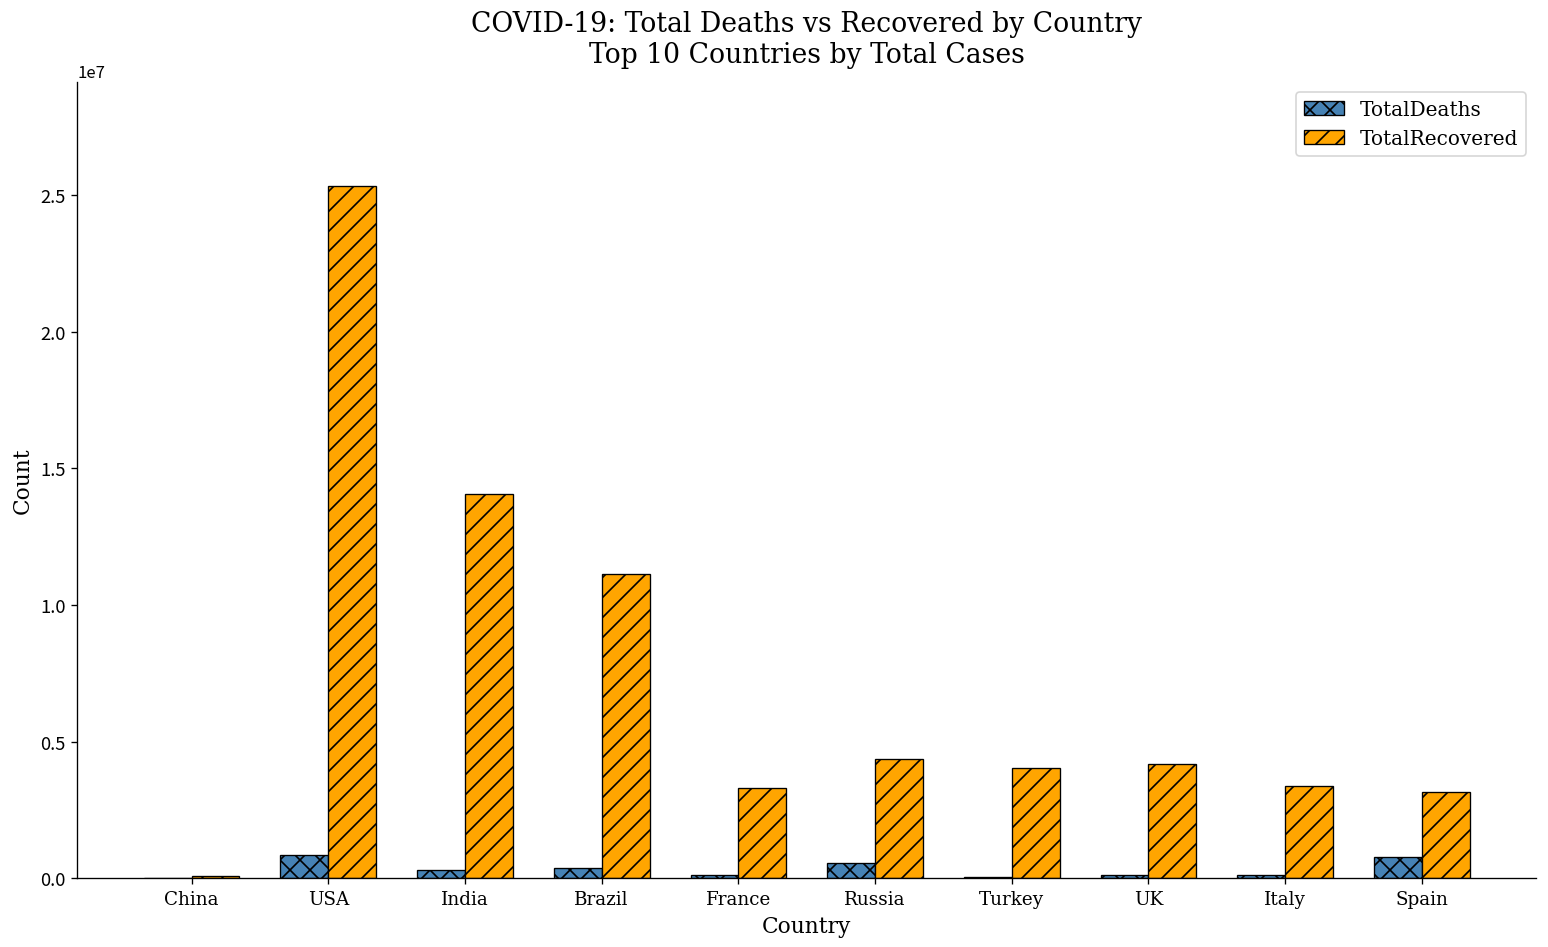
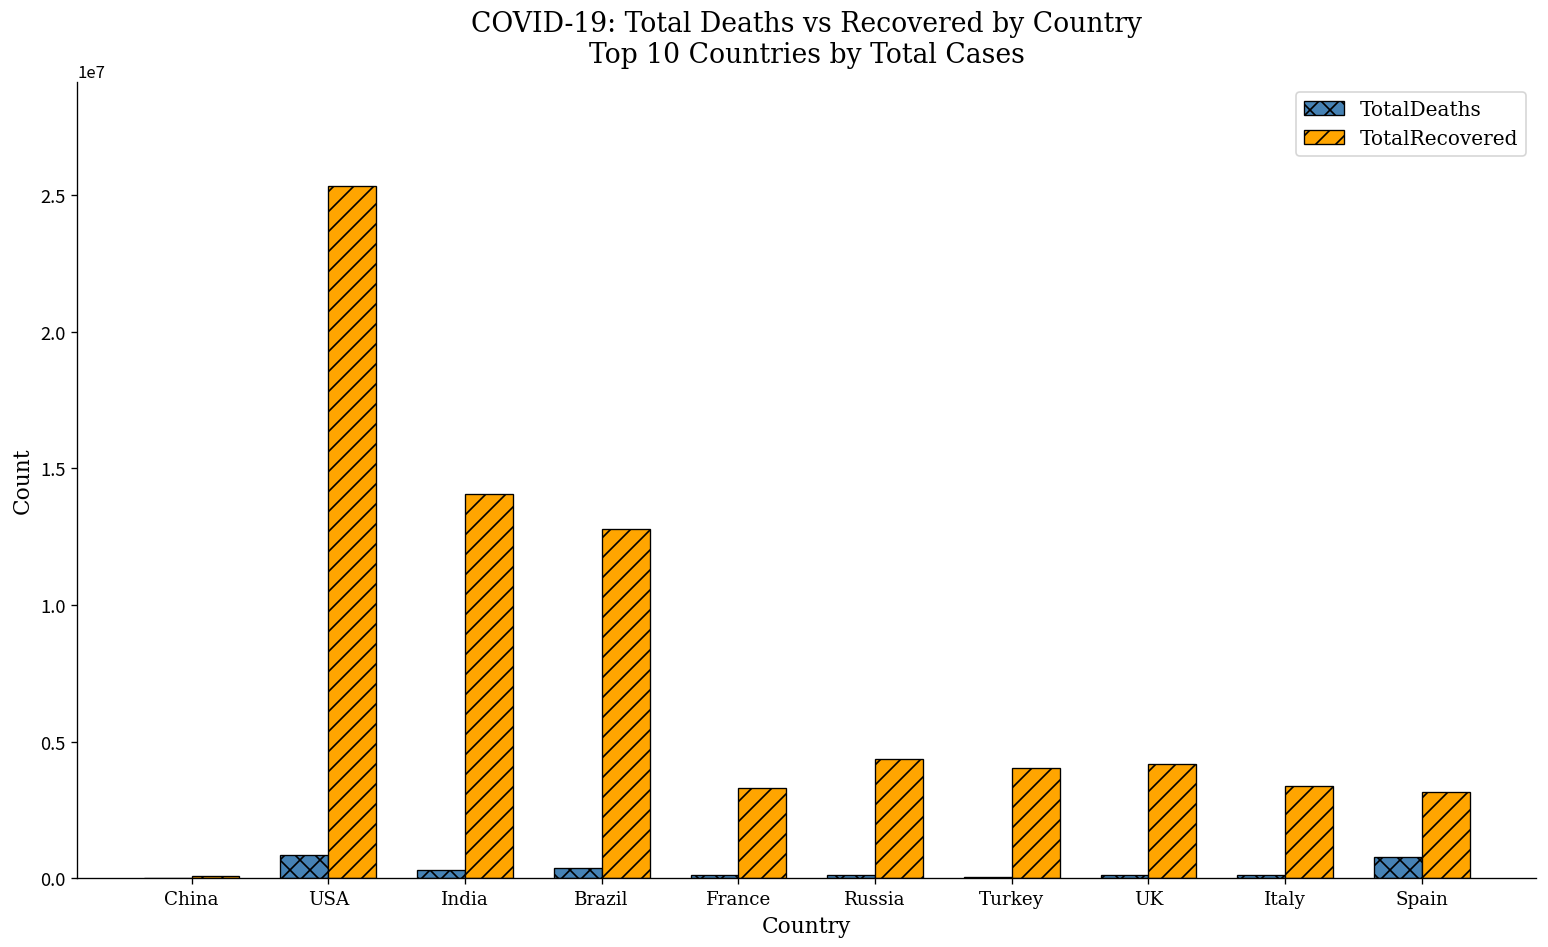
TotalRecovered, Brazil: 11100000 -> 12800000
TotalDeaths, Russia: 500000 -> 100000
